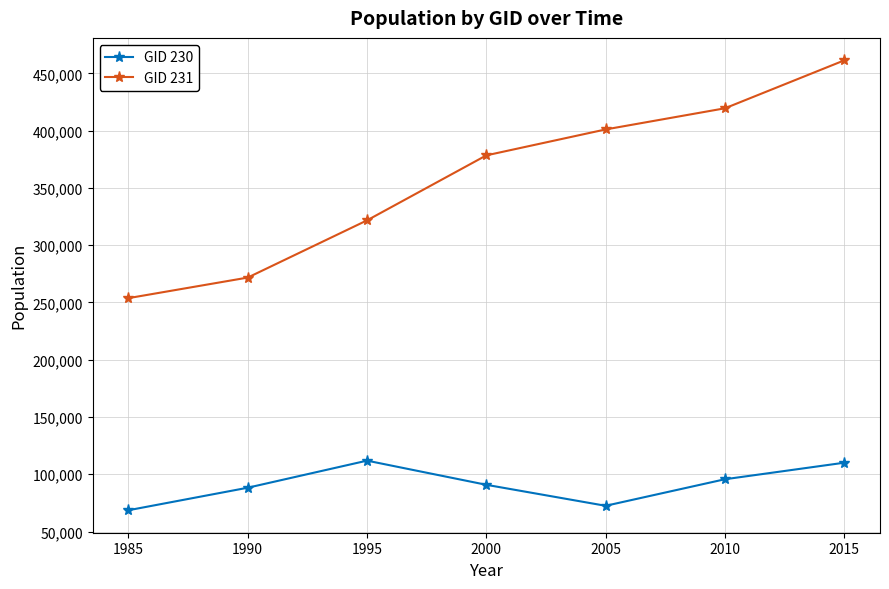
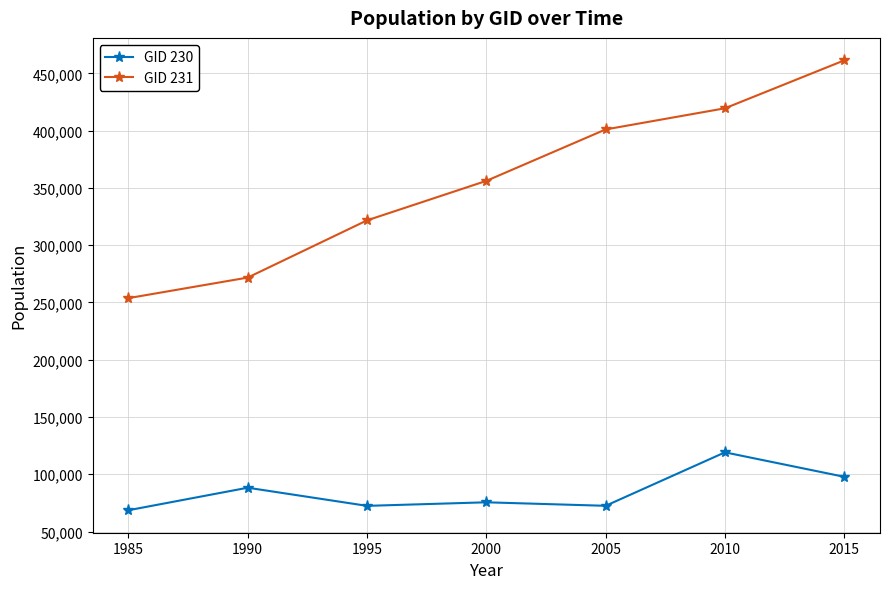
GID 230, 1995: 112,000 -> 72,000
GID 230, 2000: 91,000 -> 76,000
GID 231, 2000: 378,000 -> 356,000
GID 230, 2010: 96,000 -> 119,000
GID 230, 2015: 110,000 -> 98,000
